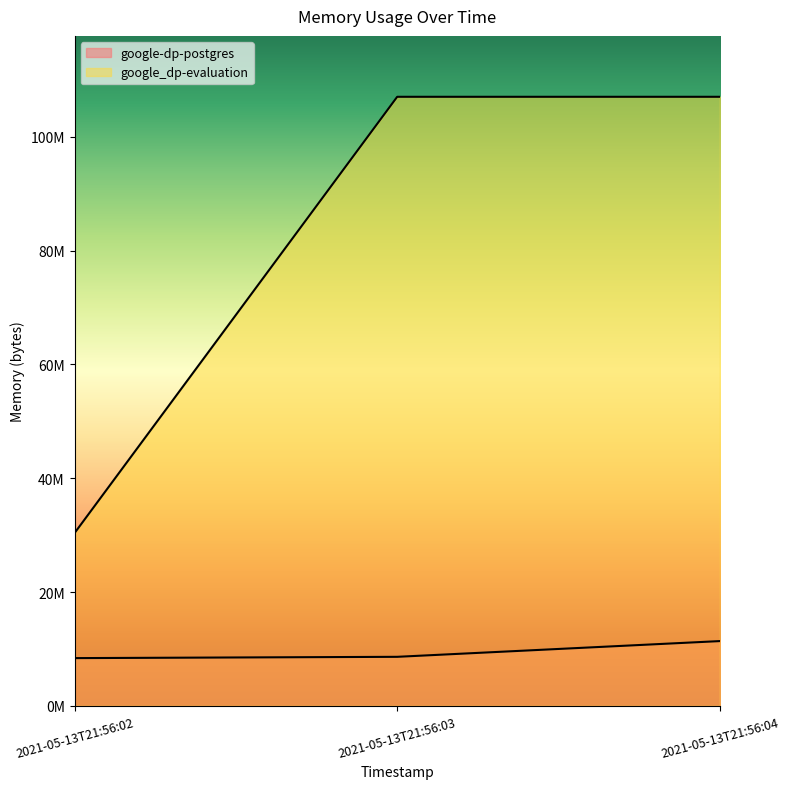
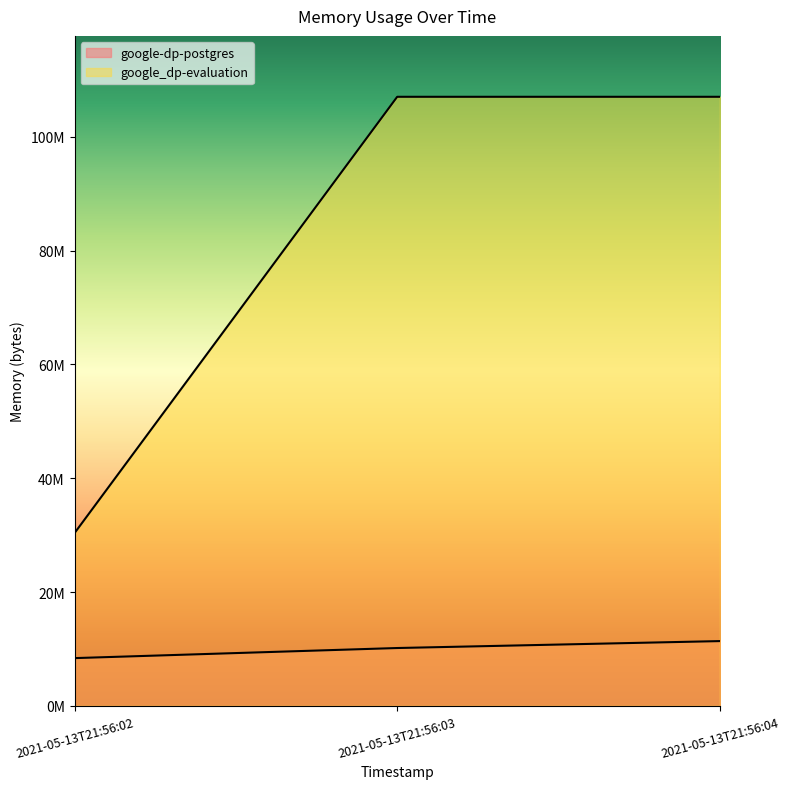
google-dp-postgres, 2021-05-13T21:56:03: 9000000 -> 10000000
